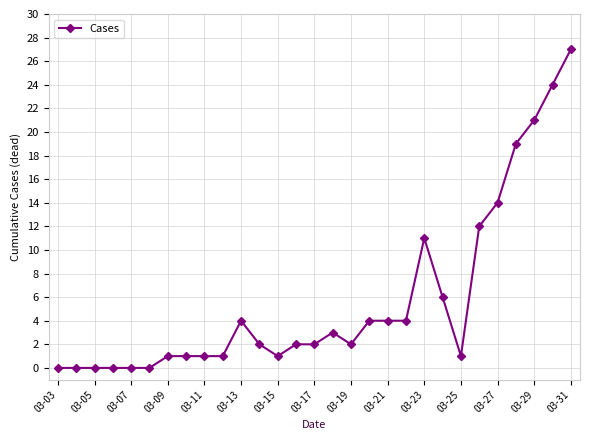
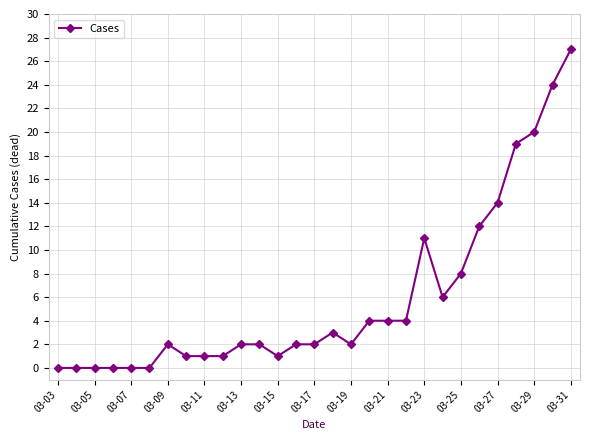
03-09: 1 -> 2
03-13: 4 -> 2
03-25: 1 -> 8
03-29: 21 -> 20
